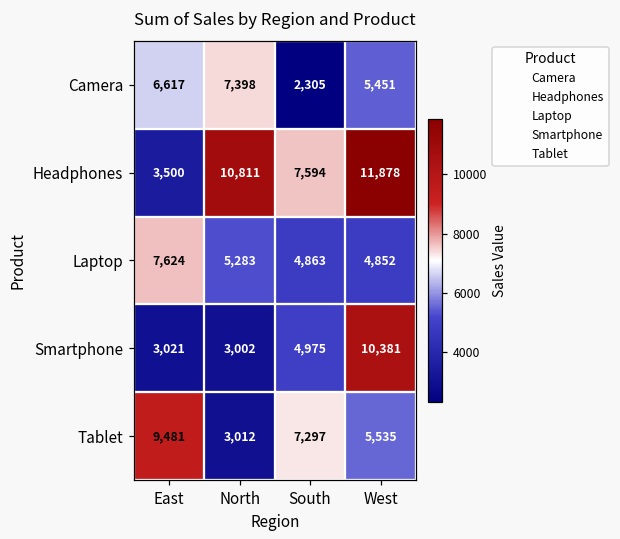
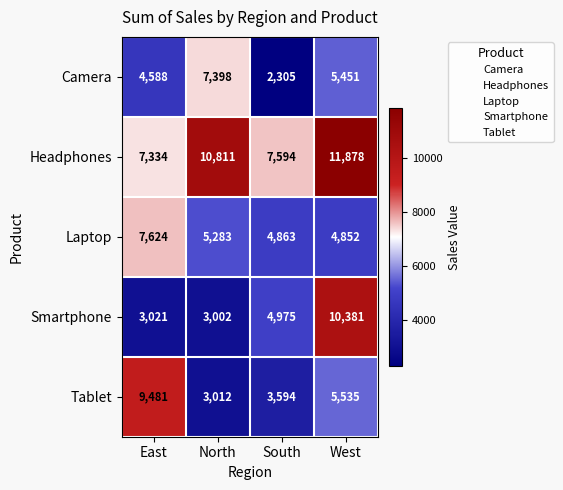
Camera, East: 6,617 -> 4,588
Headphones, East: 3,500 -> 7,334
Tablet, South: 7,297 -> 3,594
